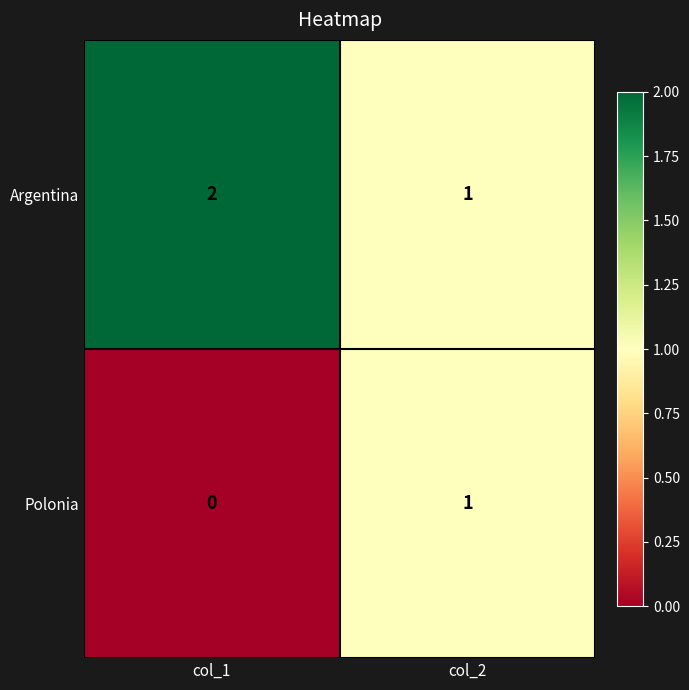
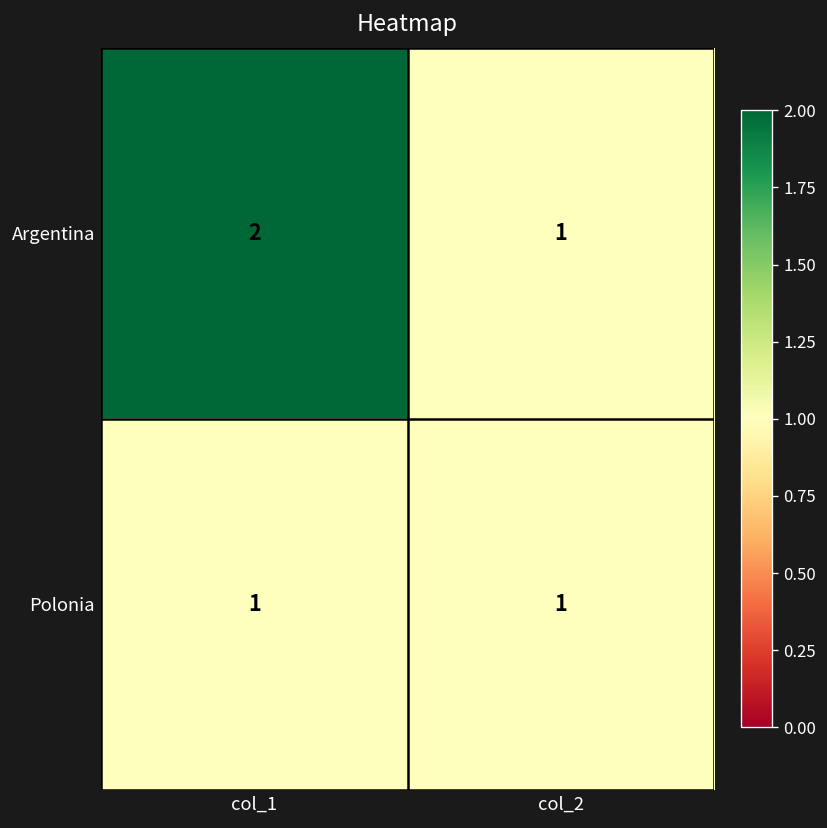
Polonia, col_1: 0 -> 1
